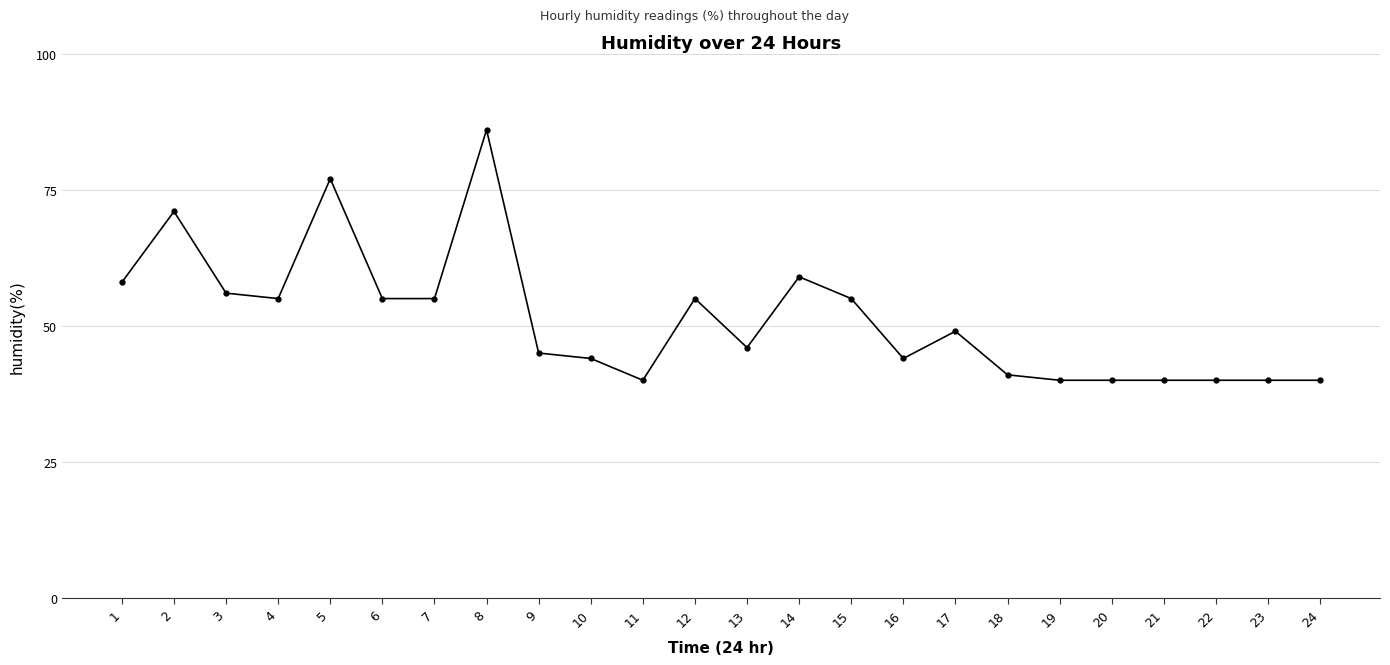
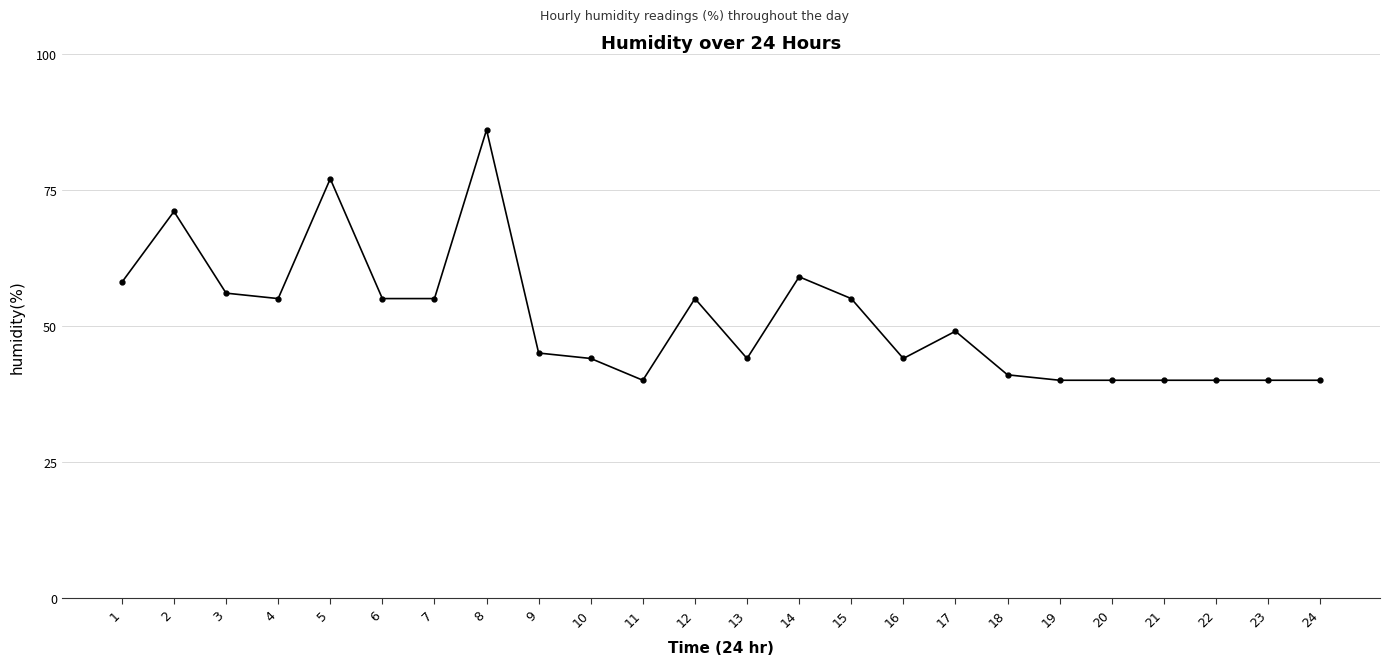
13: 46 -> 44
